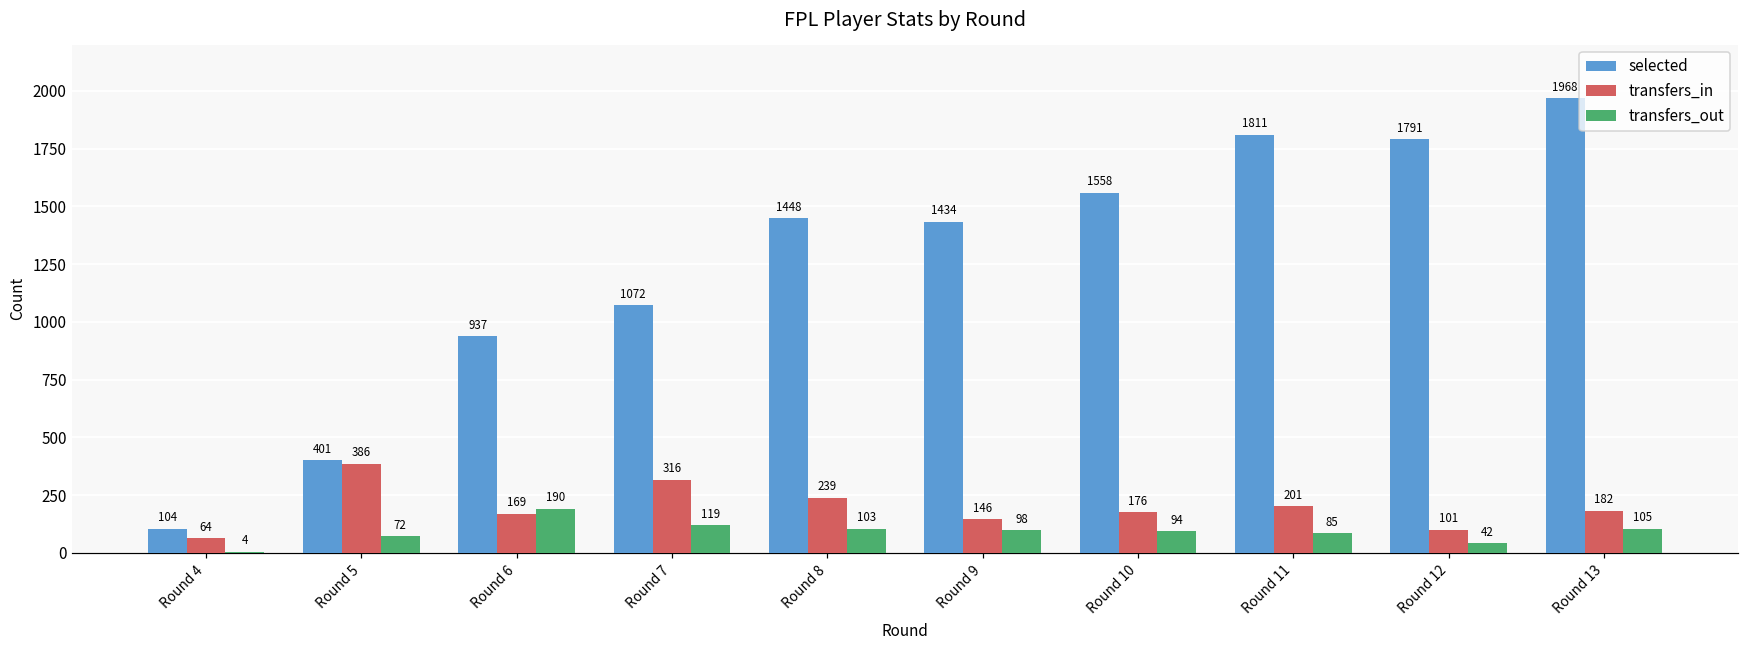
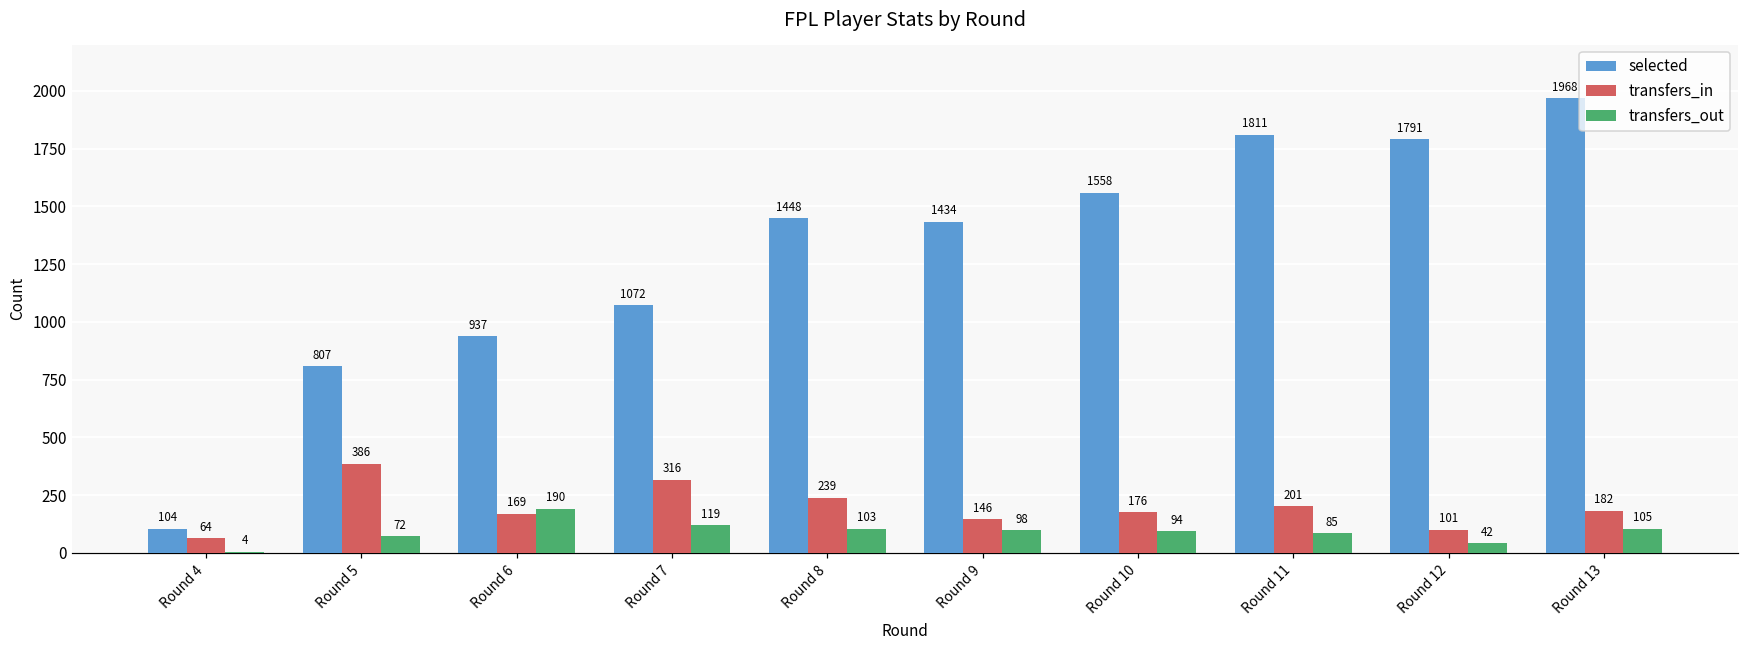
selected, Round 5: 401 -> 807
